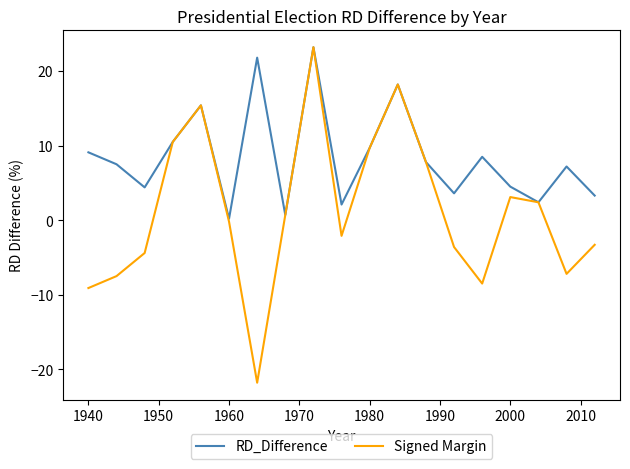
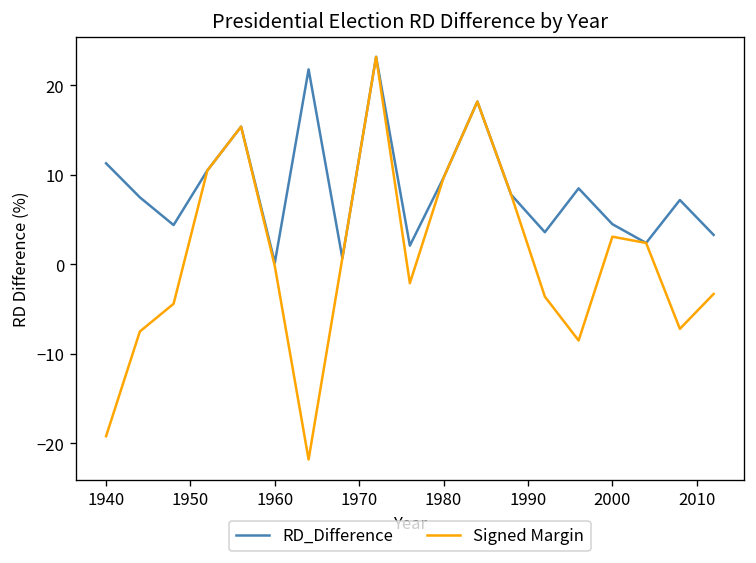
RD_Difference, 1940: 9 -> 11
Signed Margin, 1940: -9 -> -19
